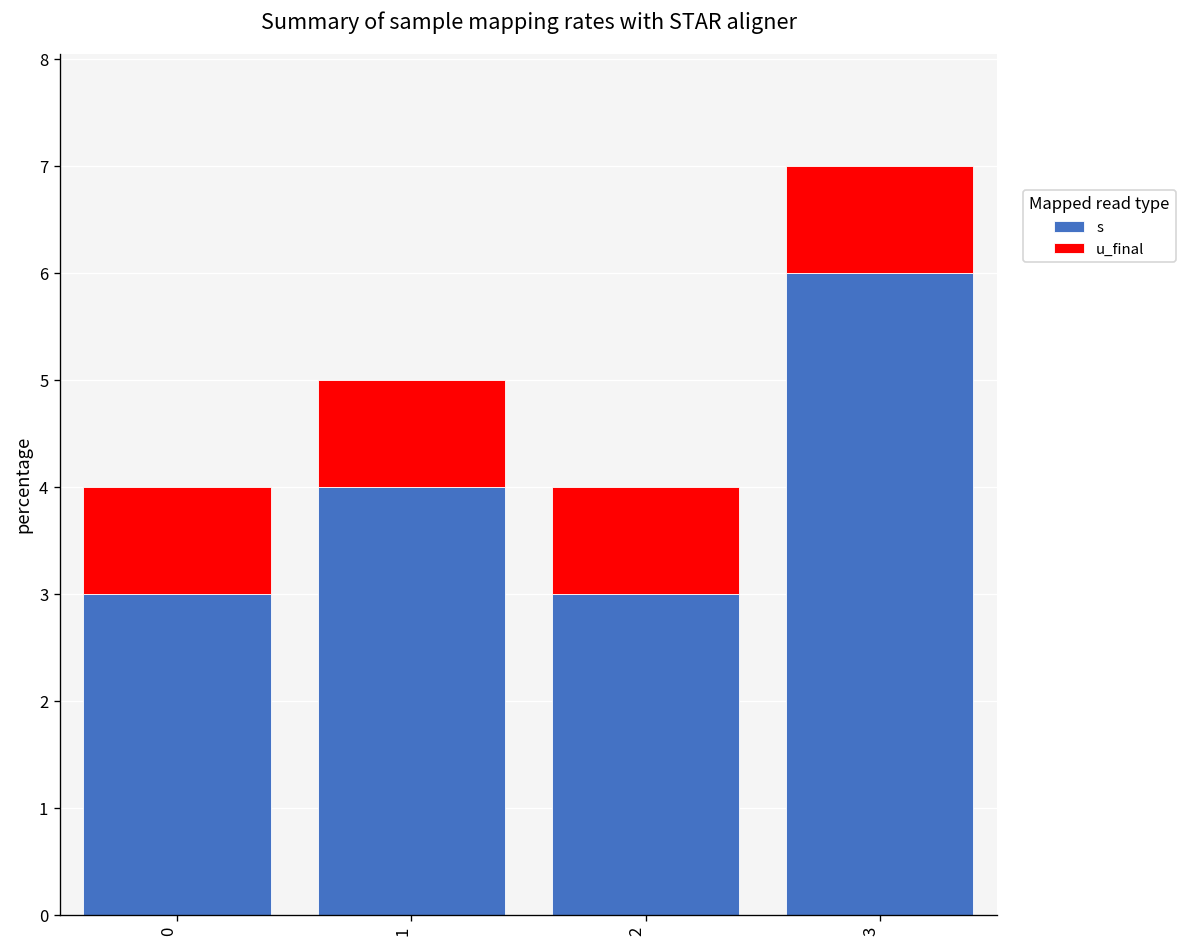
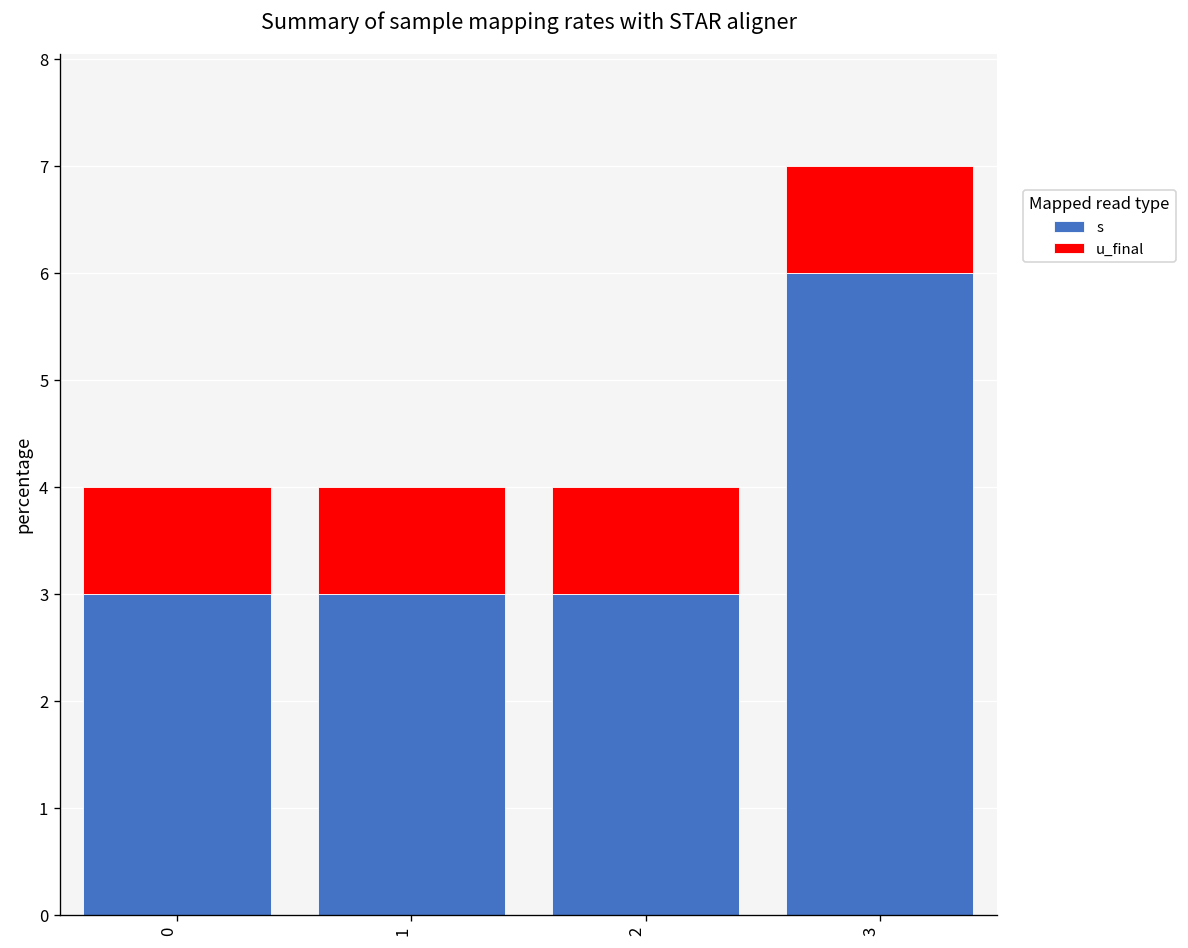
s, 1: 4 -> 3
